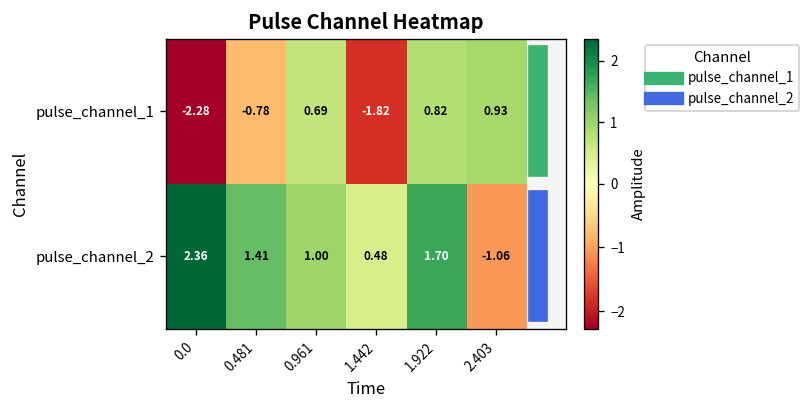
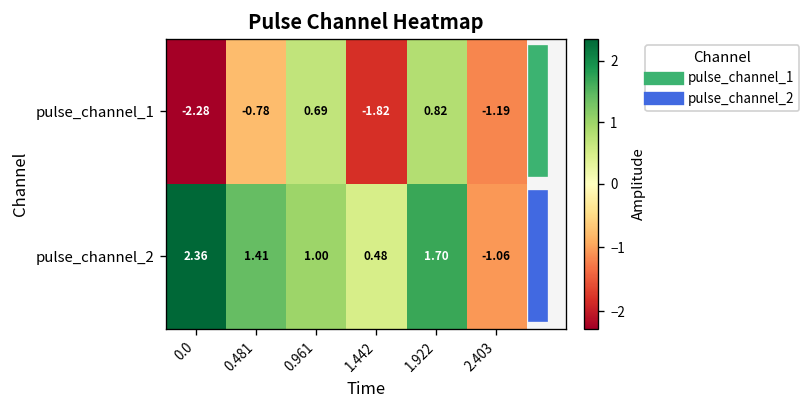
pulse_channel_1, 2.403: 0.93 -> -1.19
